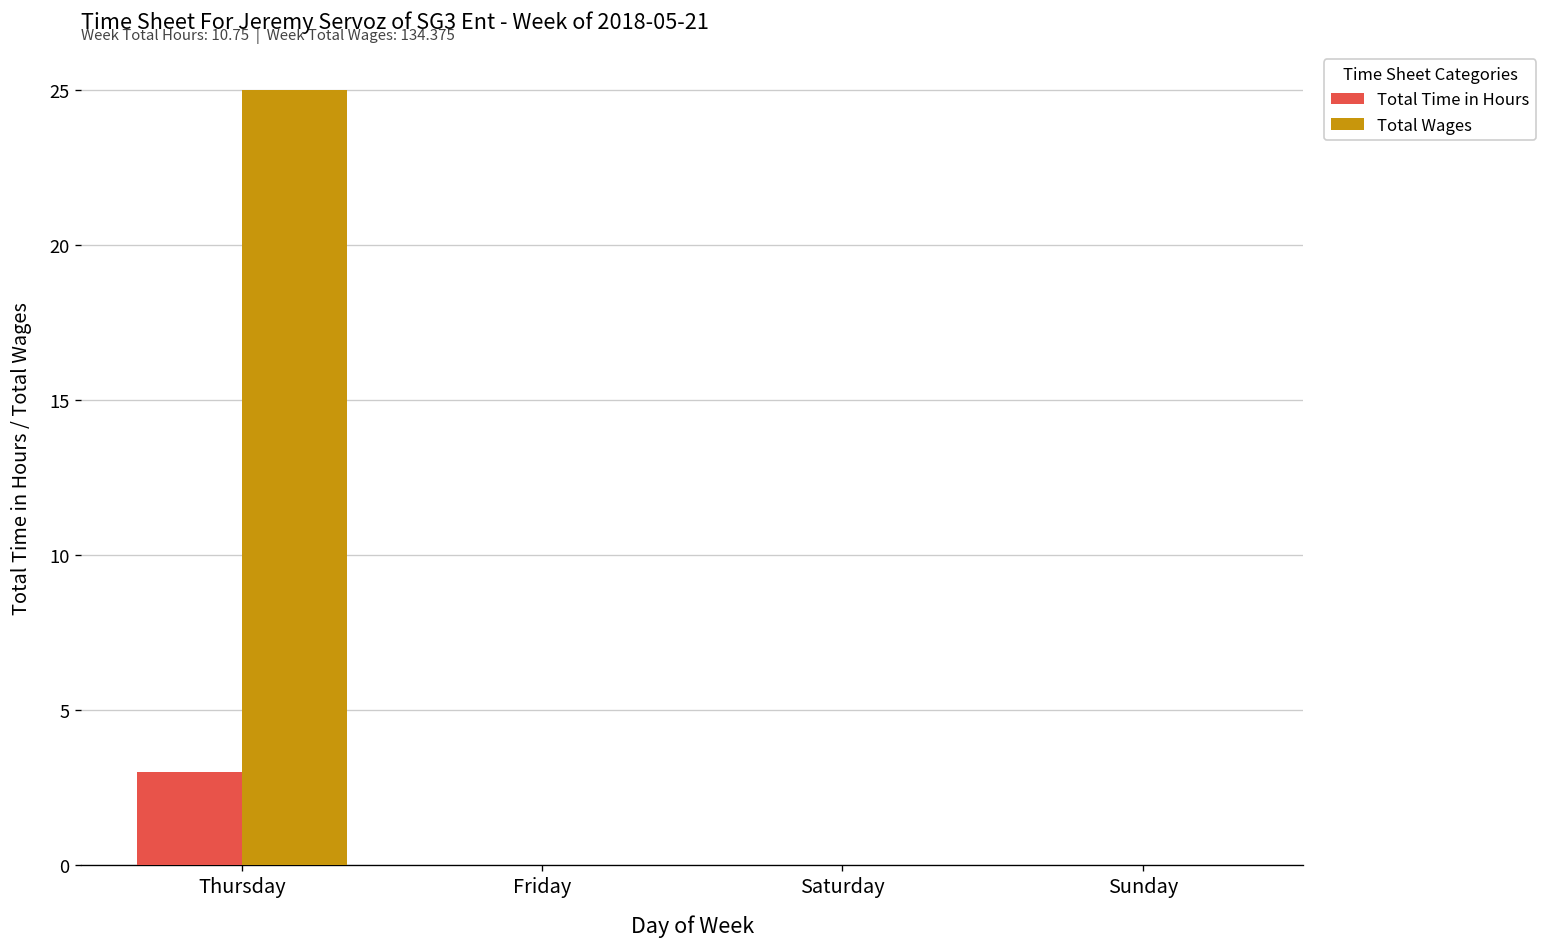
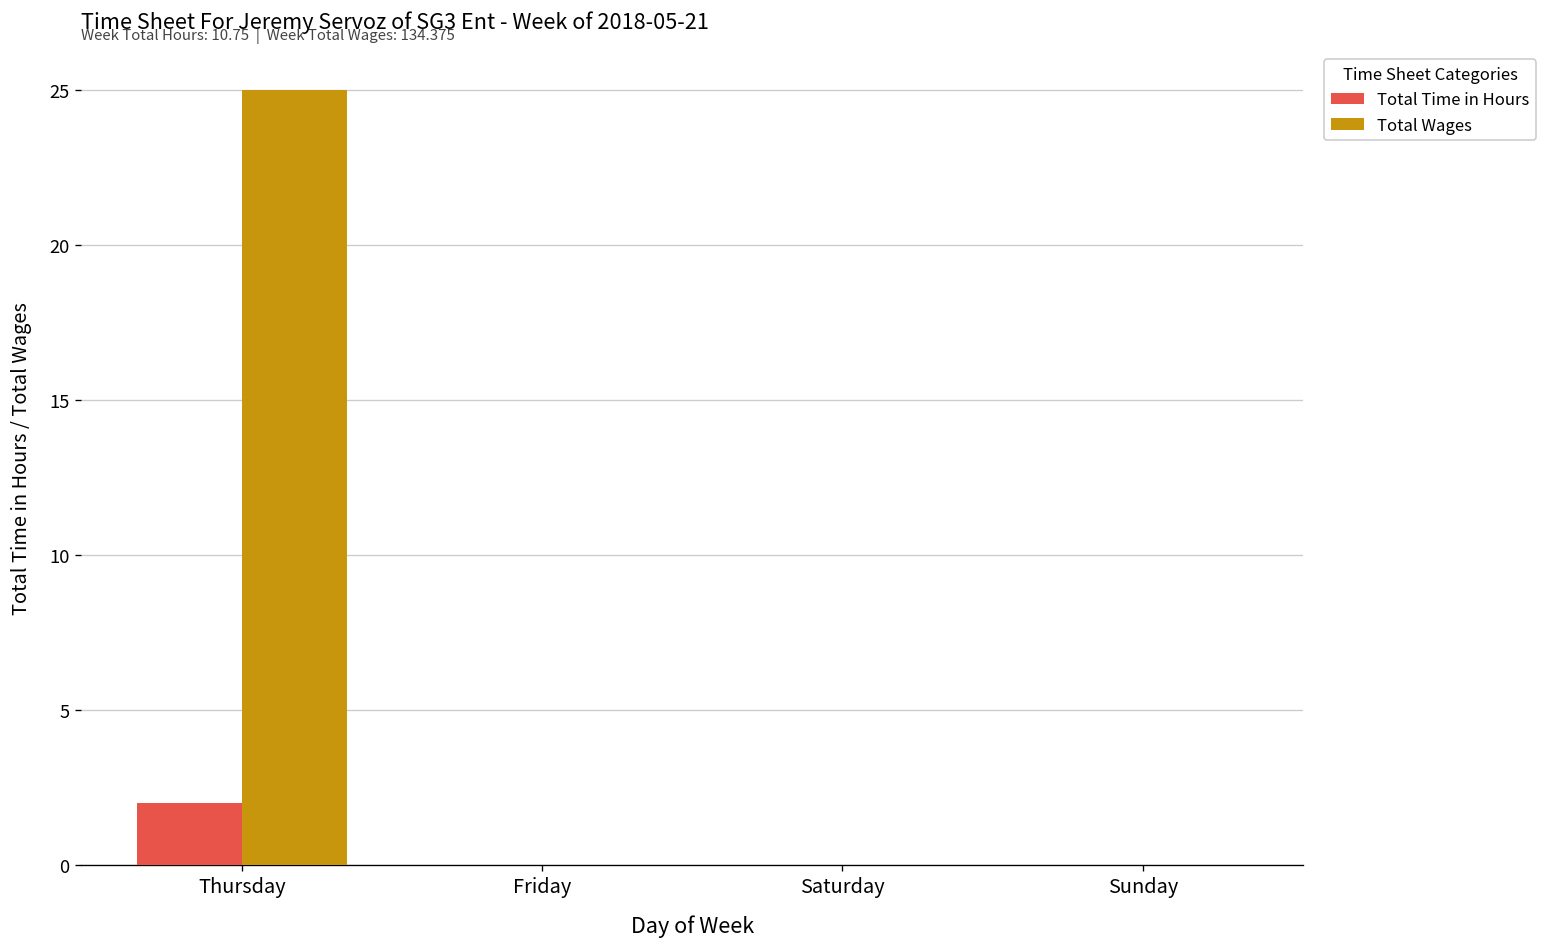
Total Time in Hours, Thursday: 3 -> 2
